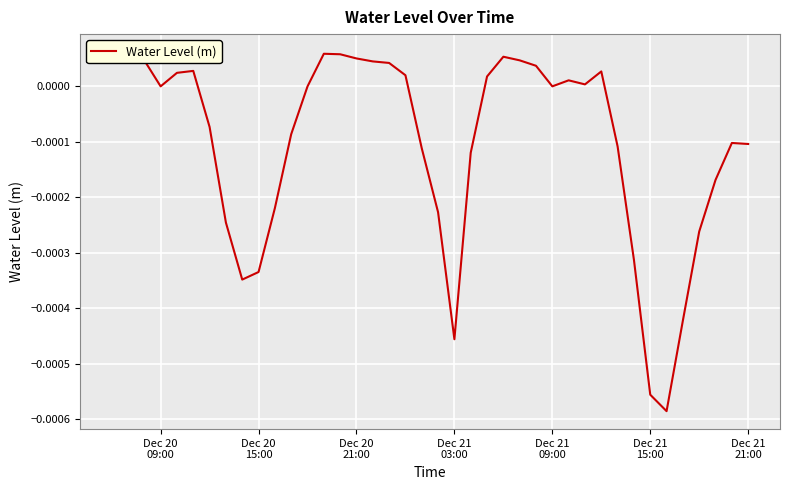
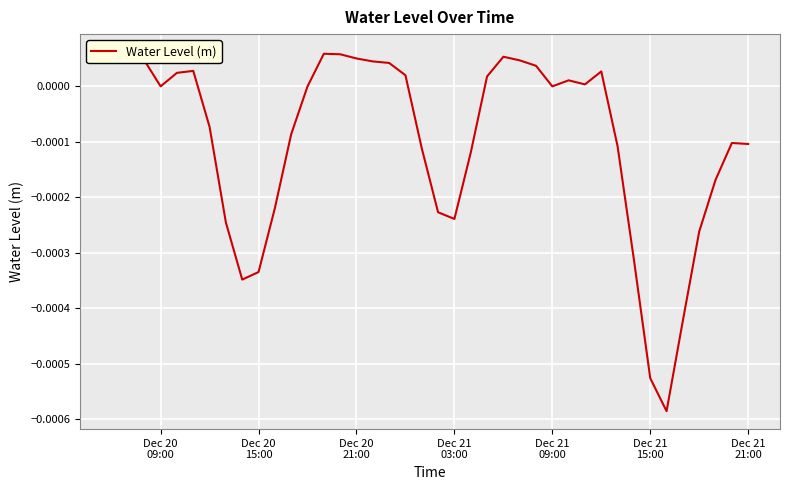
Dec 21 03:00: -0.00046 -> -0.00024
Dec 21 15:00: -0.00056 -> -0.00053
